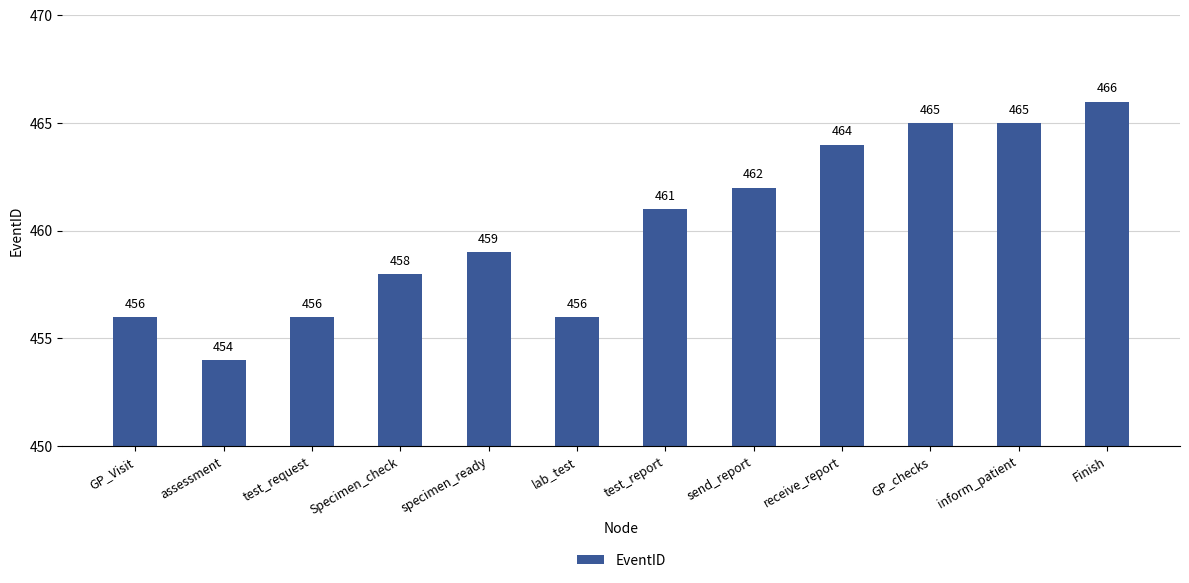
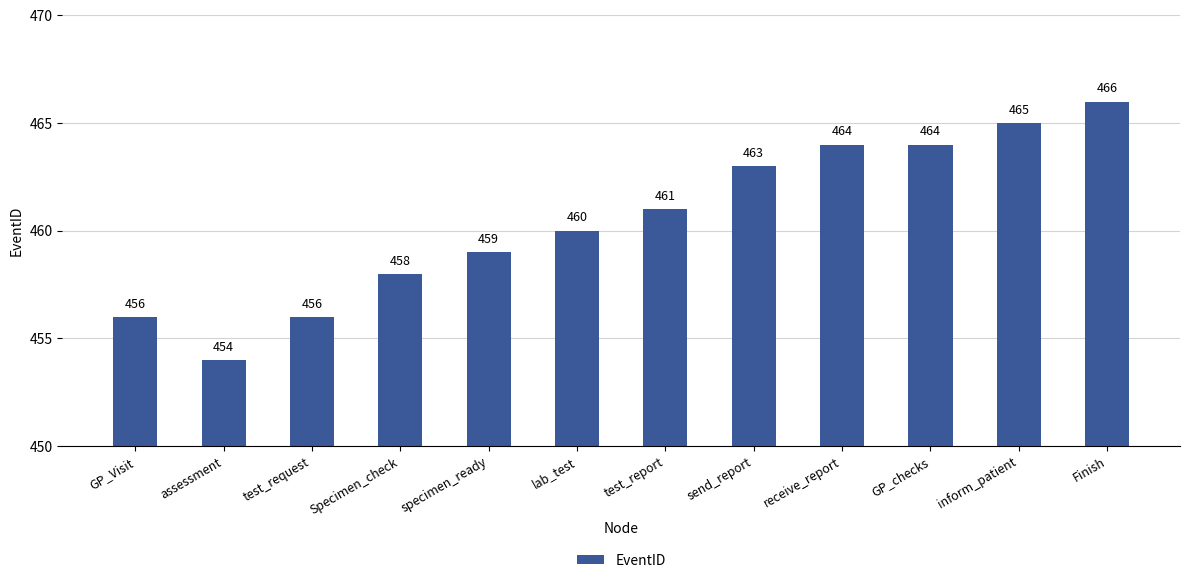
lab_test: 456 -> 460
send_report: 462 -> 463
GP_checks: 465 -> 464
